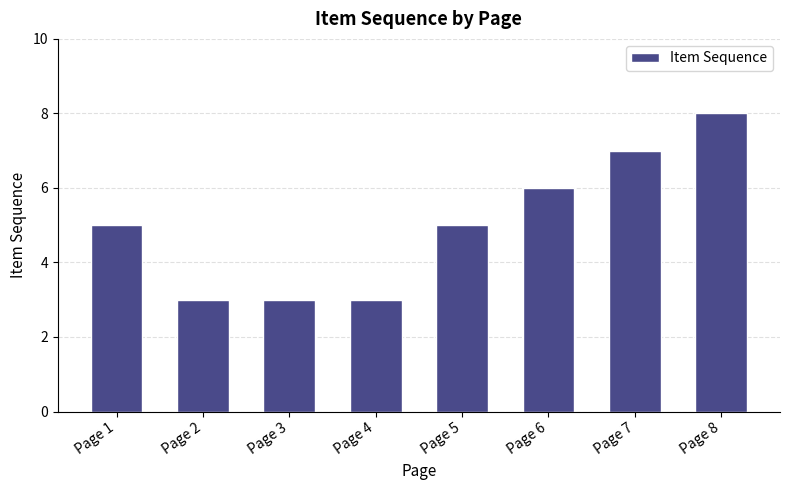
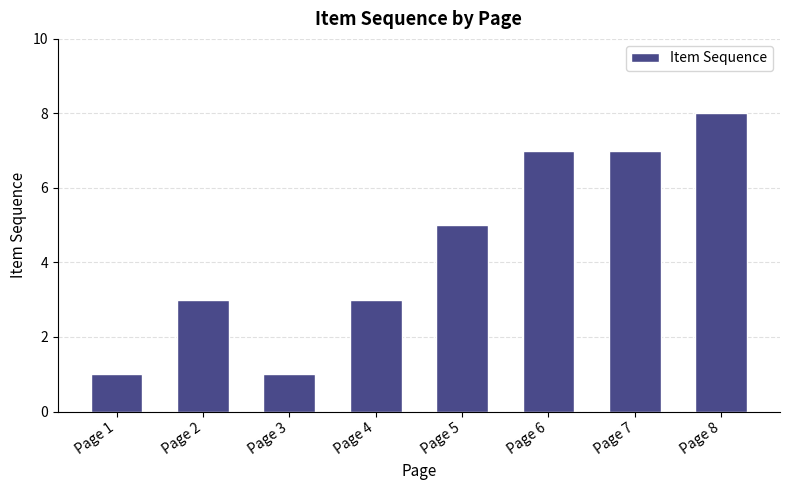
Page 1: 5 -> 1
Page 3: 3 -> 1
Page 6: 6 -> 7
